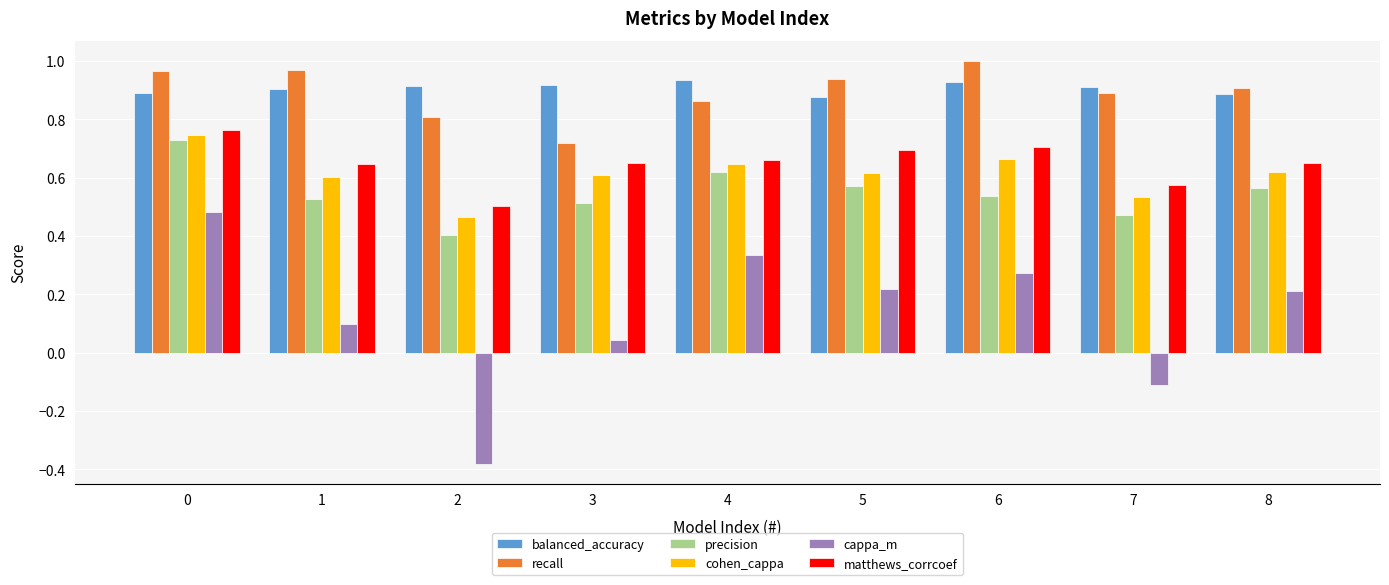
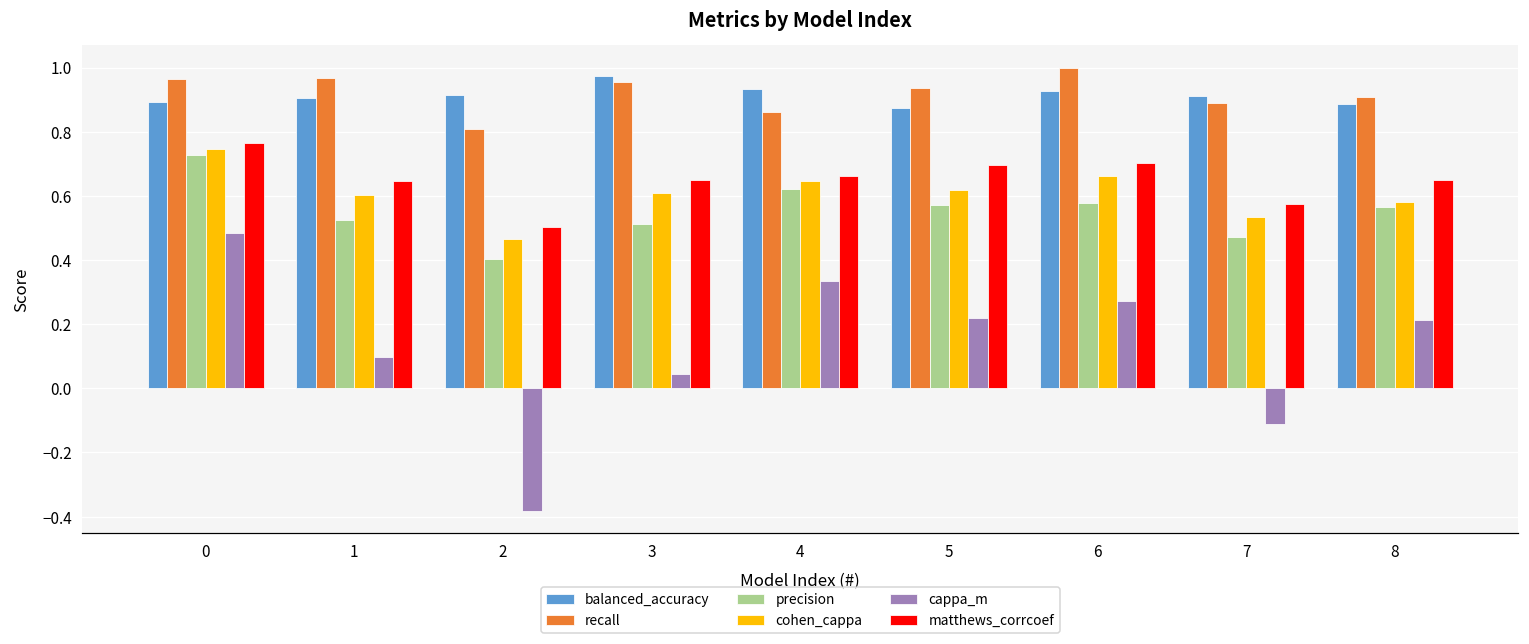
balanced_accuracy, 3: 0.92 -> 0.97
recall, 3: 0.72 -> 0.96
precision, 6: 0.54 -> 0.58
cohen_cappa, 8: 0.62 -> 0.58
